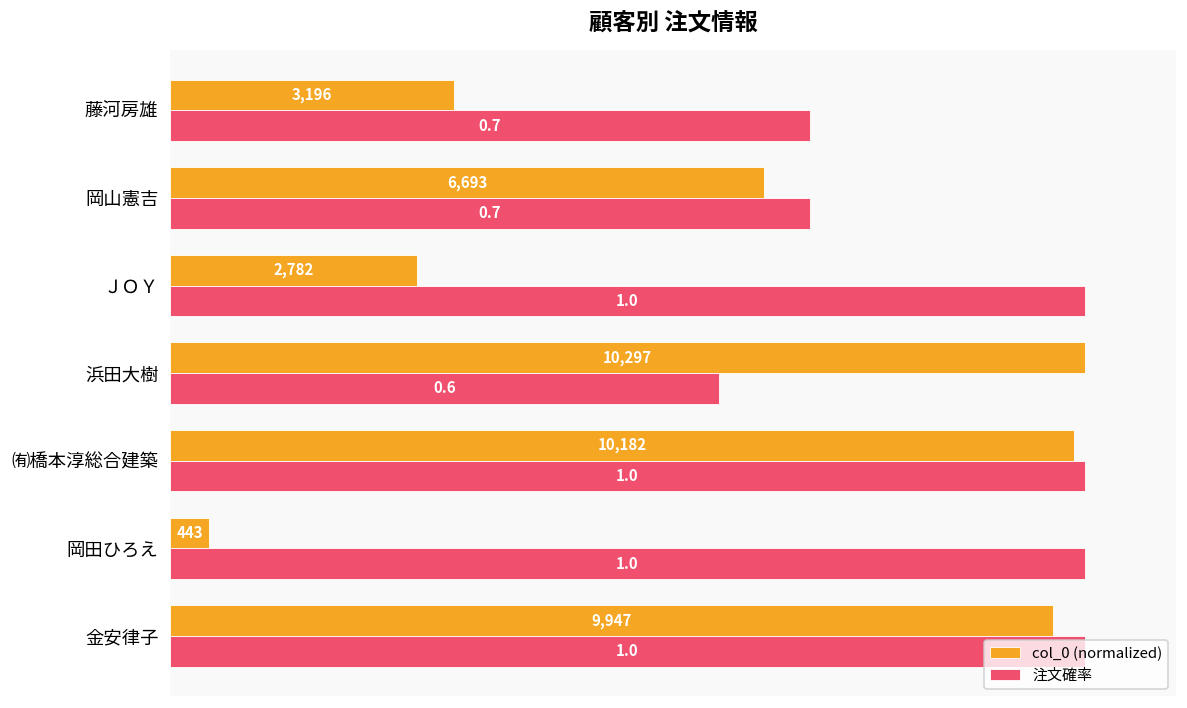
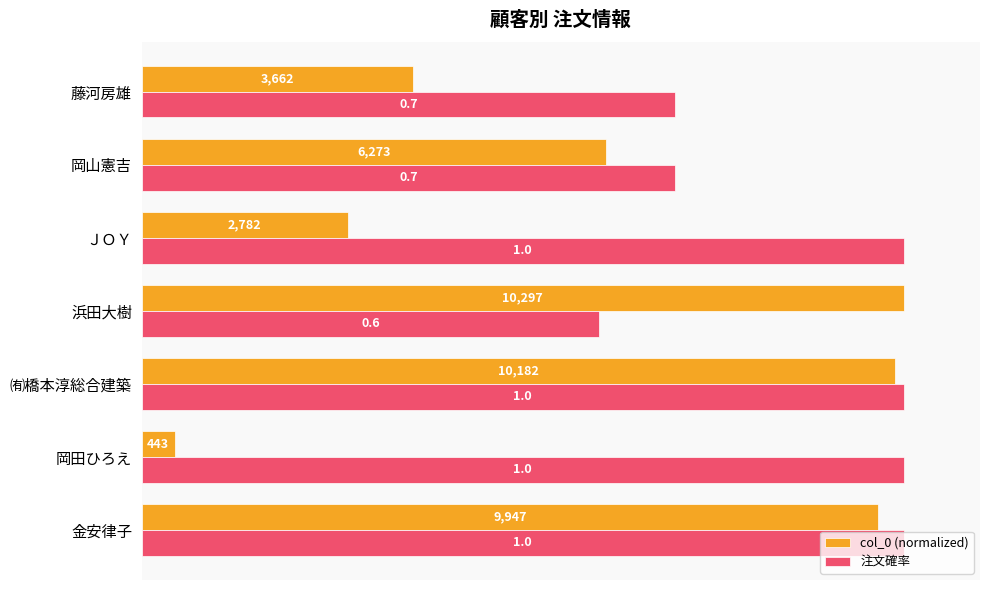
col_0 (normalized), 藤河房雄: 3,196 -> 3,662
col_0 (normalized), 岡山憲吉: 6,693 -> 6,273
